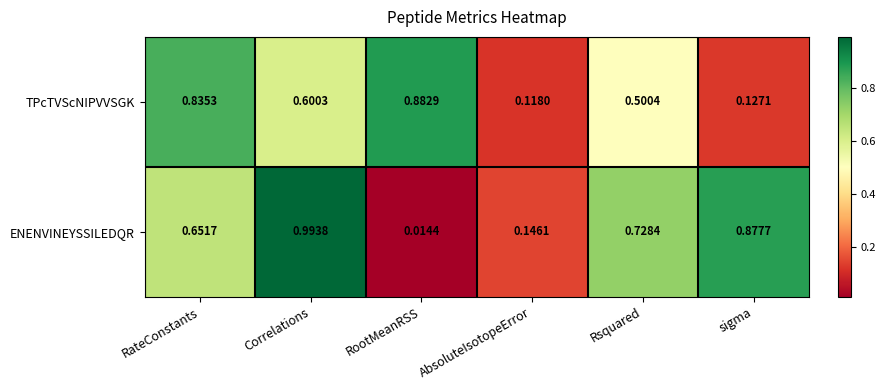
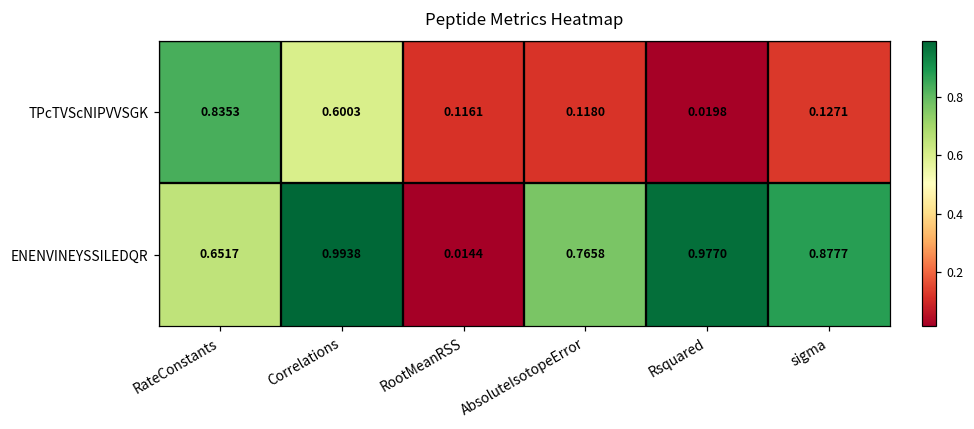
TPcTVScNIPVVSGK, RootMeanRSS: 0.8829 -> 0.1161
TPcTVScNIPVVSGK, Rsquared: 0.5004 -> 0.0198
ENENVINEYSSILEDQR, AbsoluteIsotopeError: 0.1461 -> 0.7658
ENENVINEYSSILEDQR, Rsquared: 0.7284 -> 0.9770
